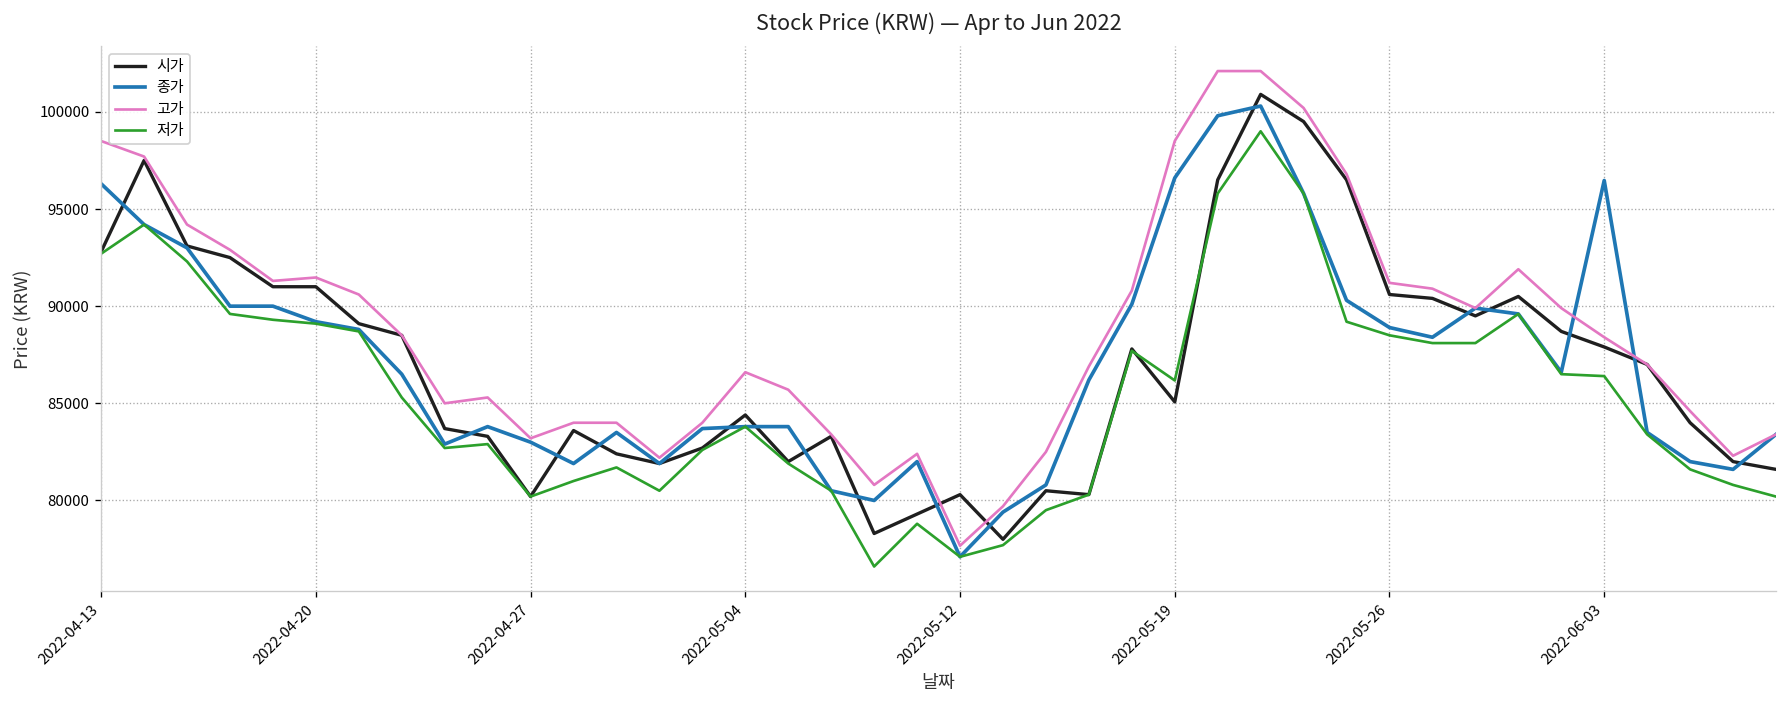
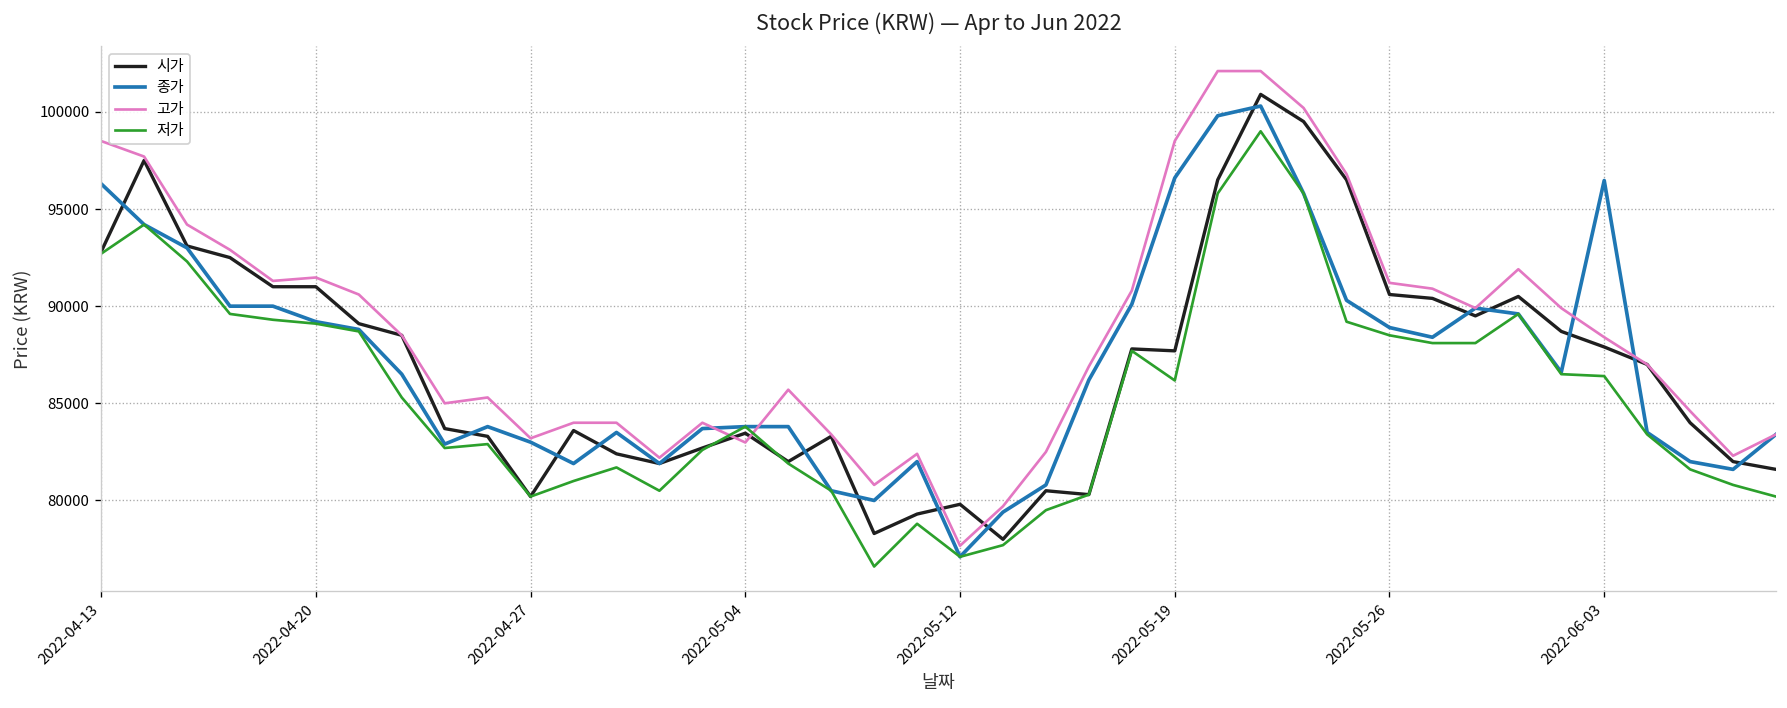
시가, 2022-05-04: 84400 -> 83500
고가, 2022-05-04: 86600 -> 83000
시가, 2022-05-12: 80300 -> 79800
시가, 2022-05-19: 85100 -> 87700
